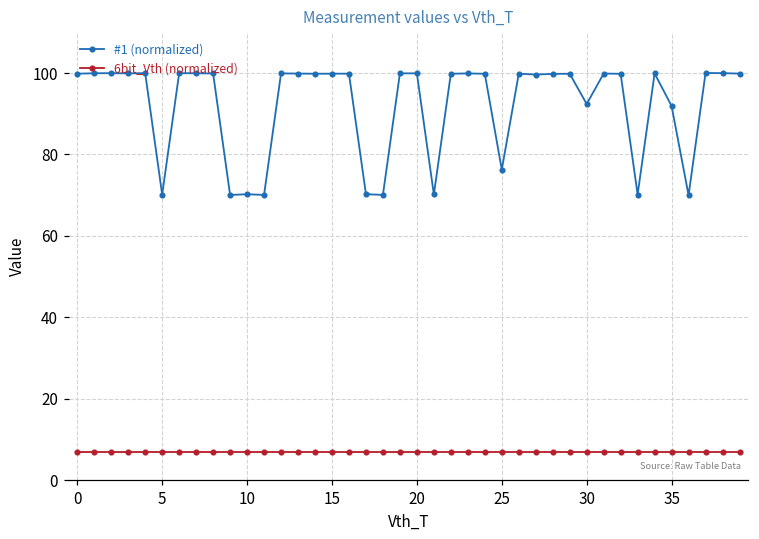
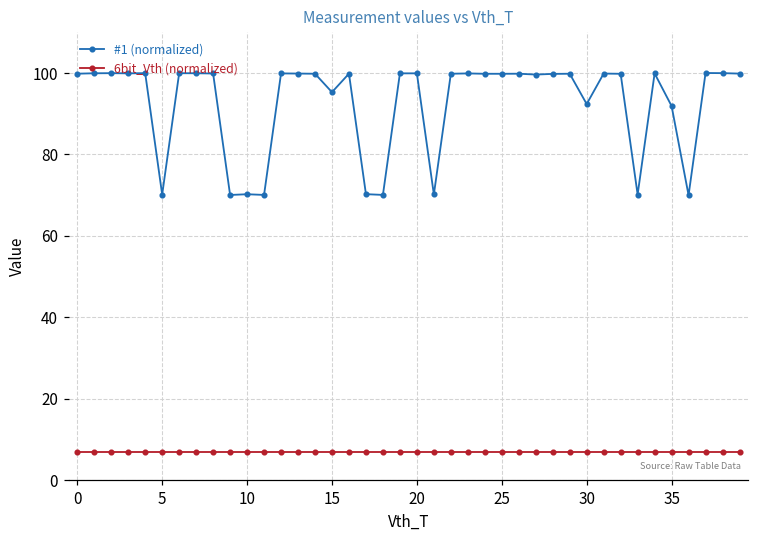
#1 (normalized), 15: 100 -> 95
#1 (normalized), 25: 76 -> 100
